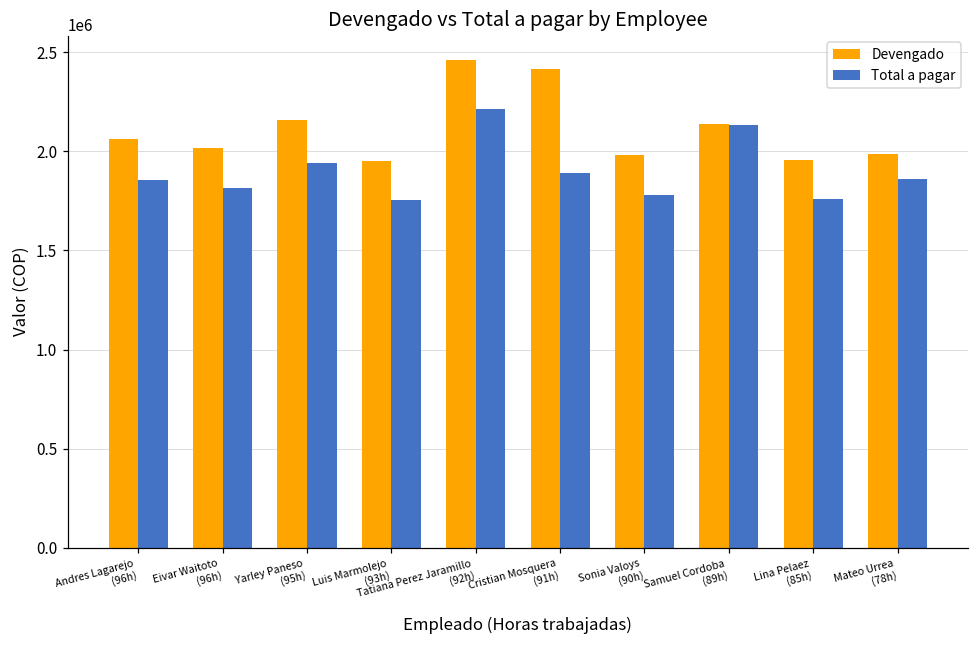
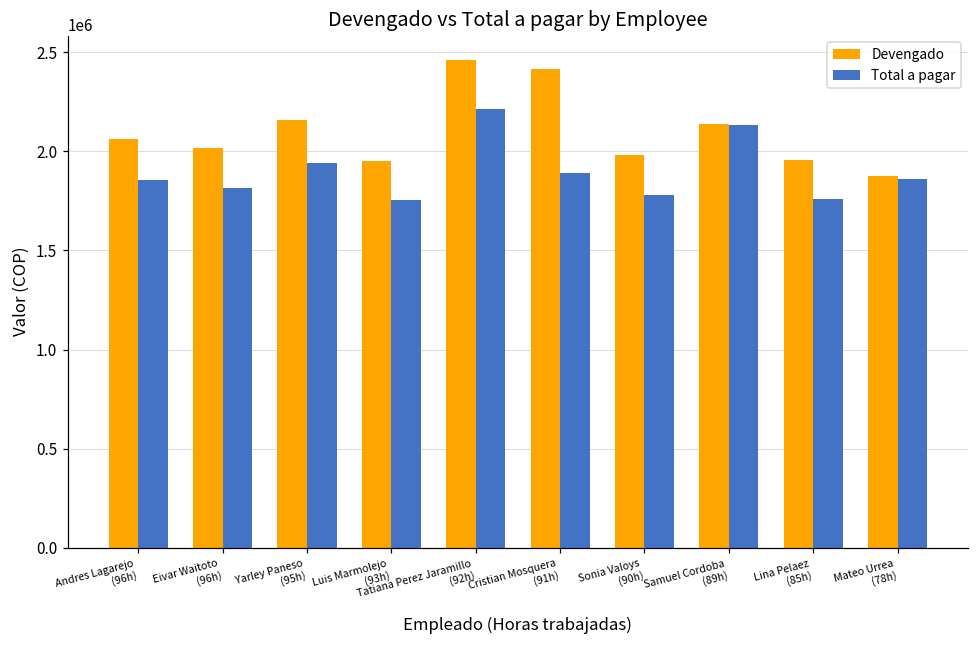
Devengado, Mateo Urrea (78h): 1990000 -> 1880000
